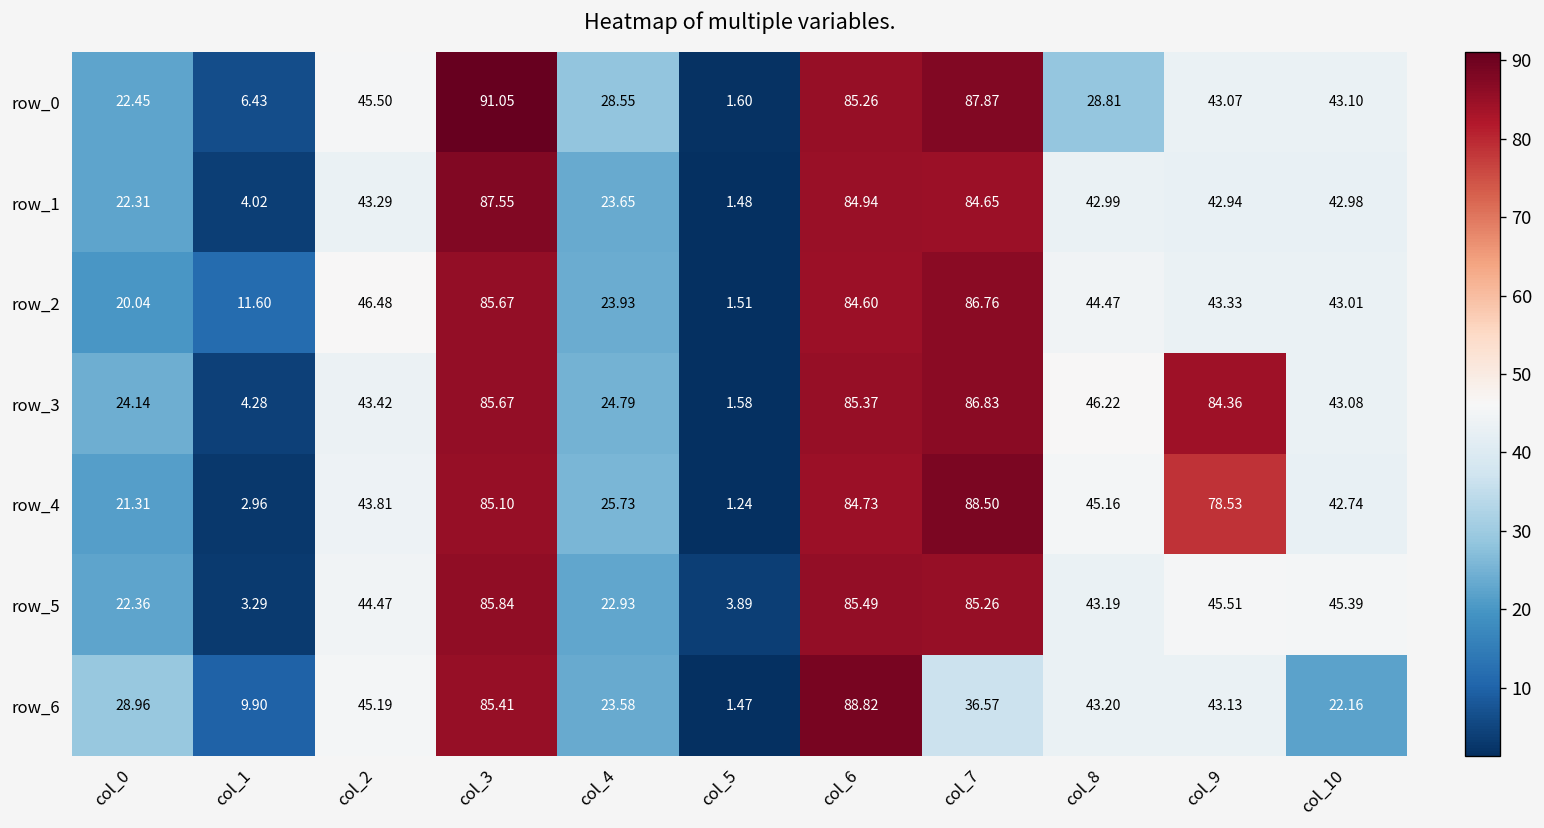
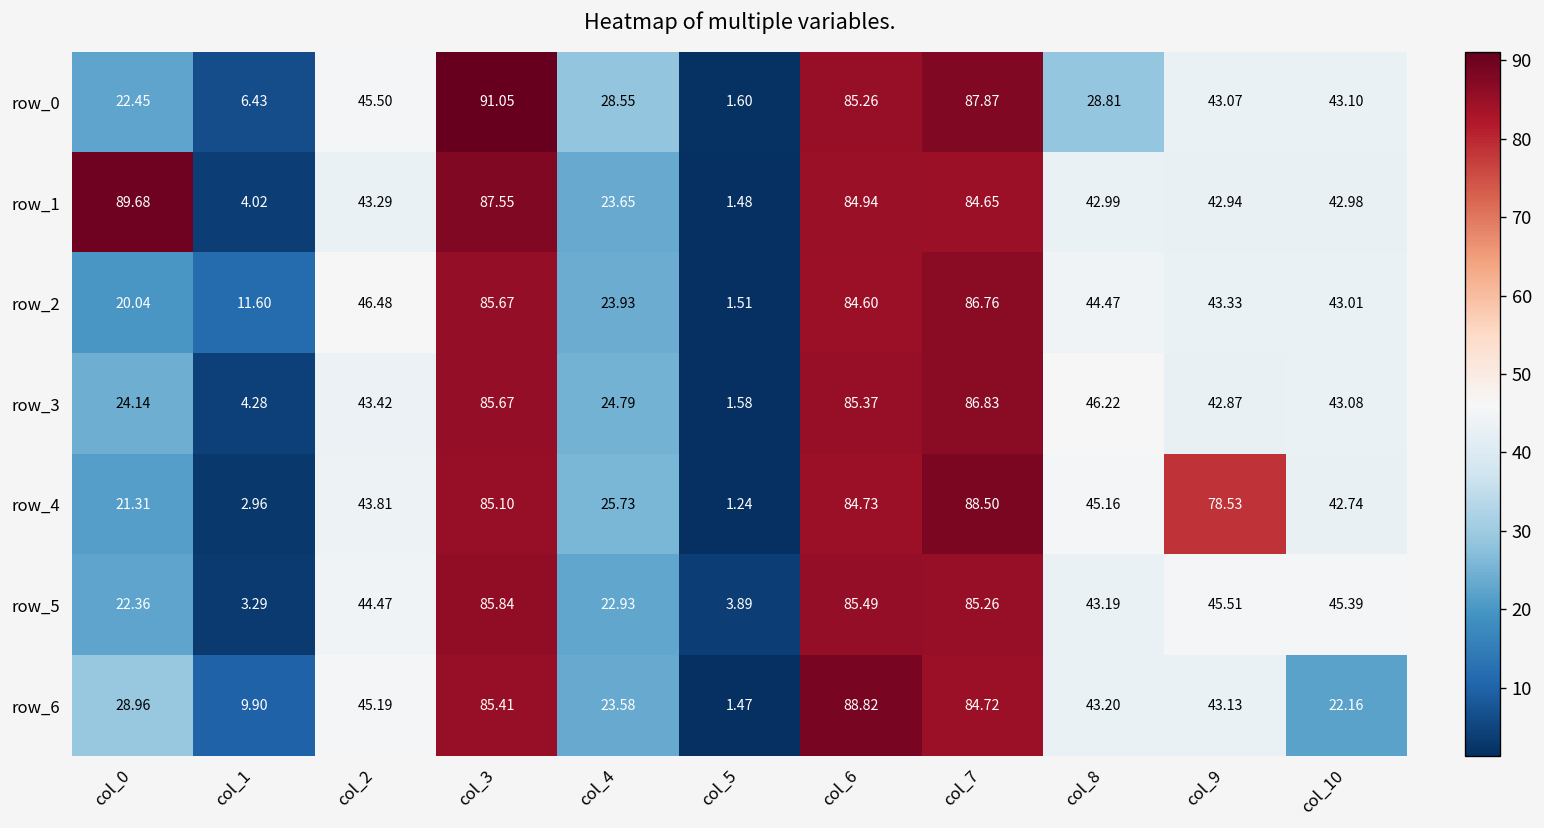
row_1, col_0: 22.31 -> 89.68
row_3, col_9: 84.36 -> 42.87
row_6, col_7: 36.57 -> 84.72
